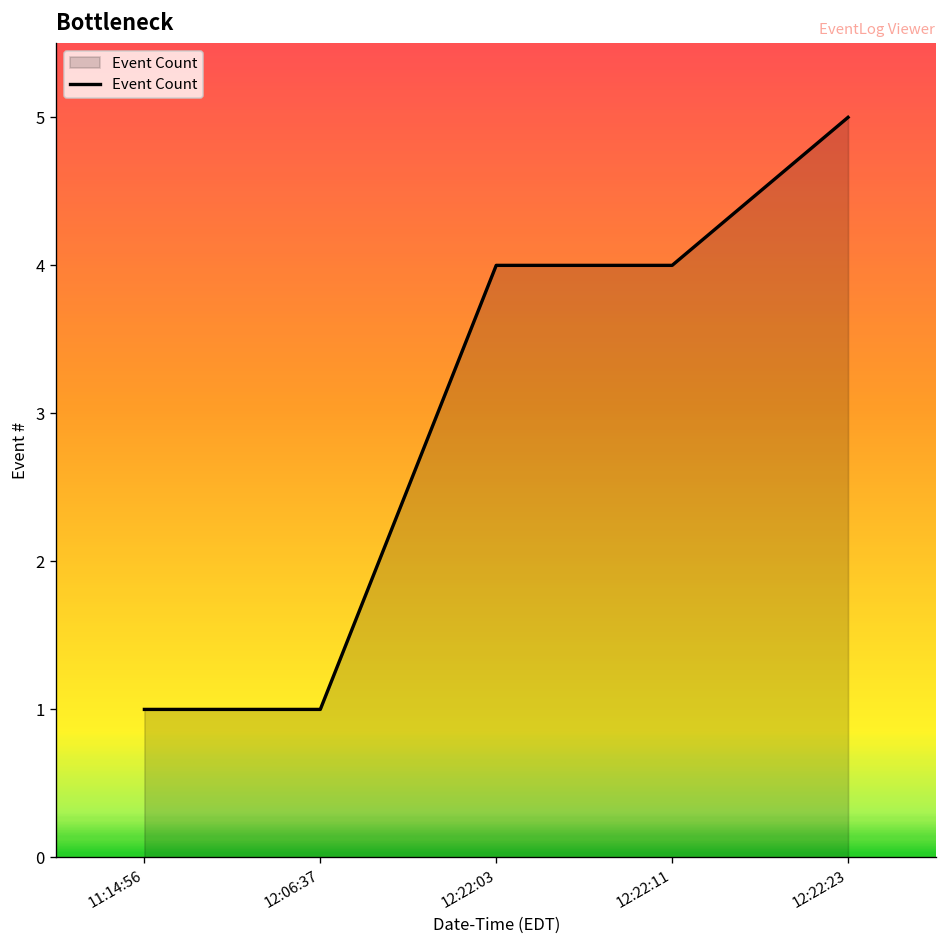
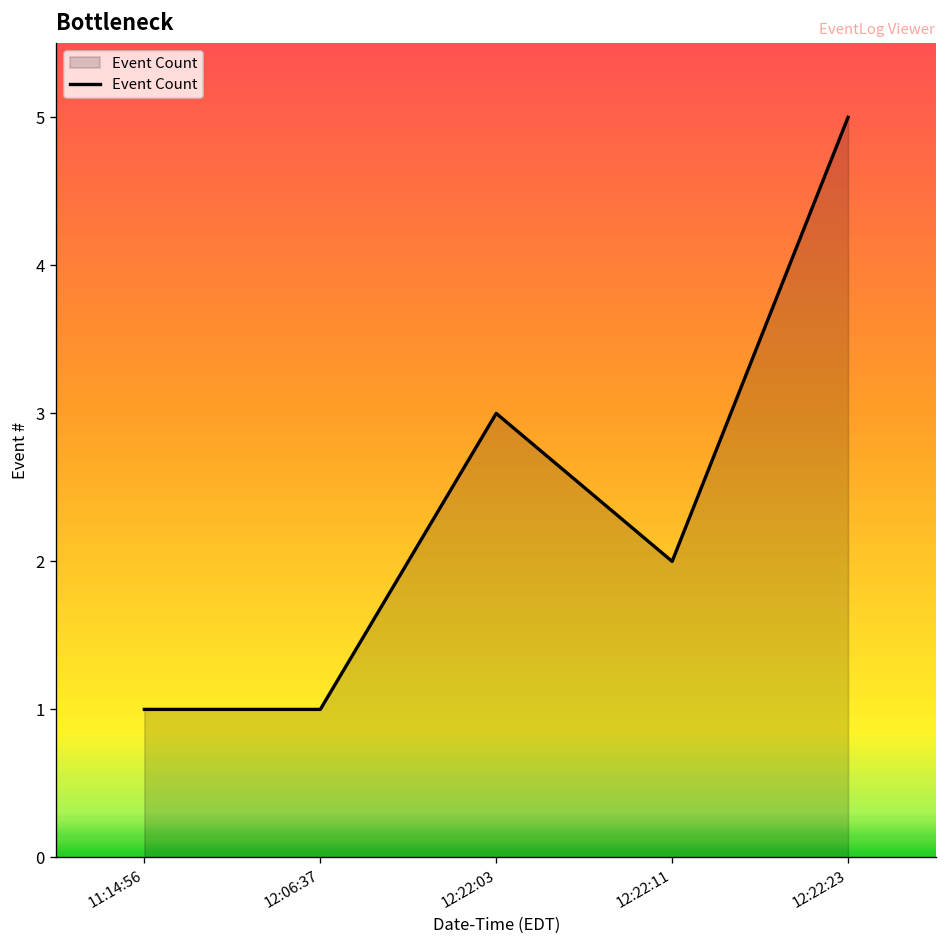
12:22:03: 4 -> 3
12:22:11: 4 -> 2
